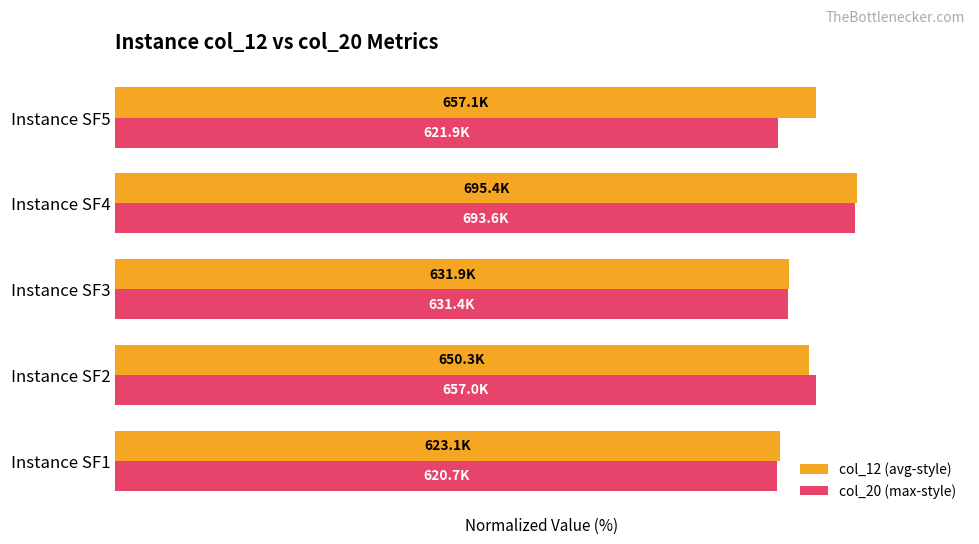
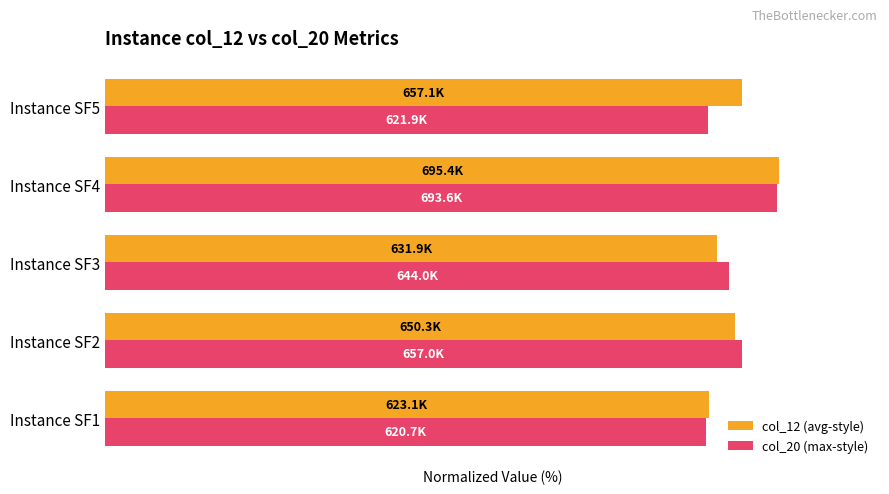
col_20 (max-style), Instance SF3: 631.4K -> 644.0K
